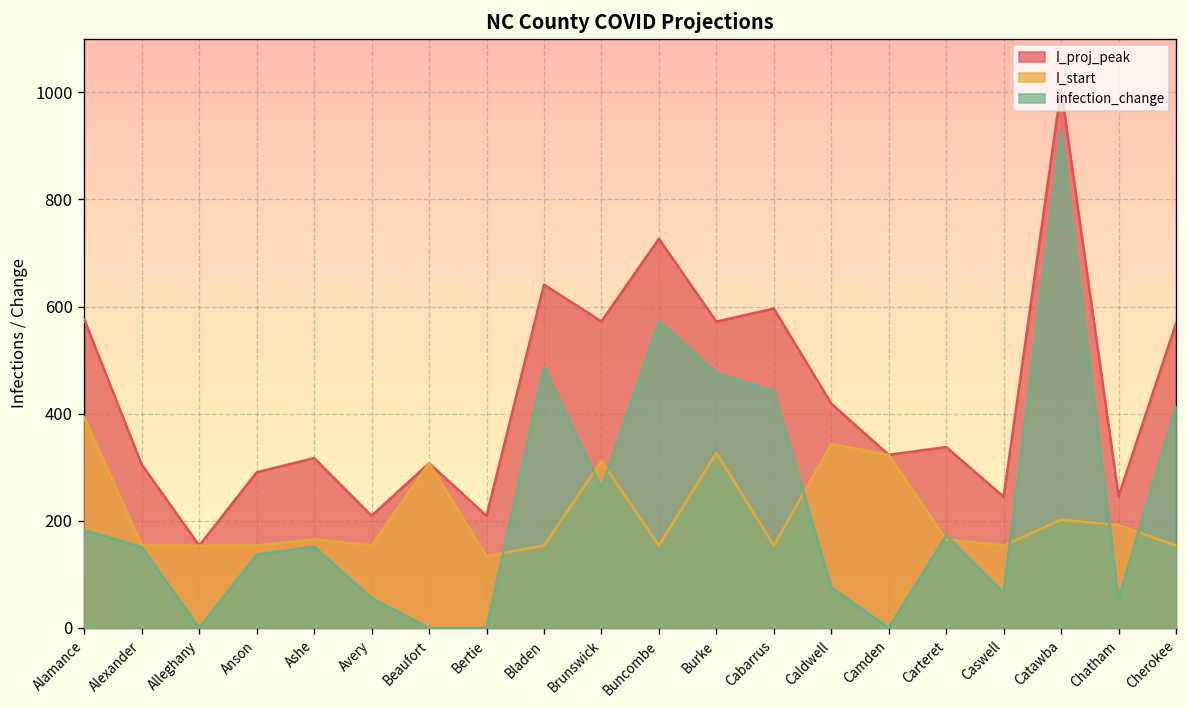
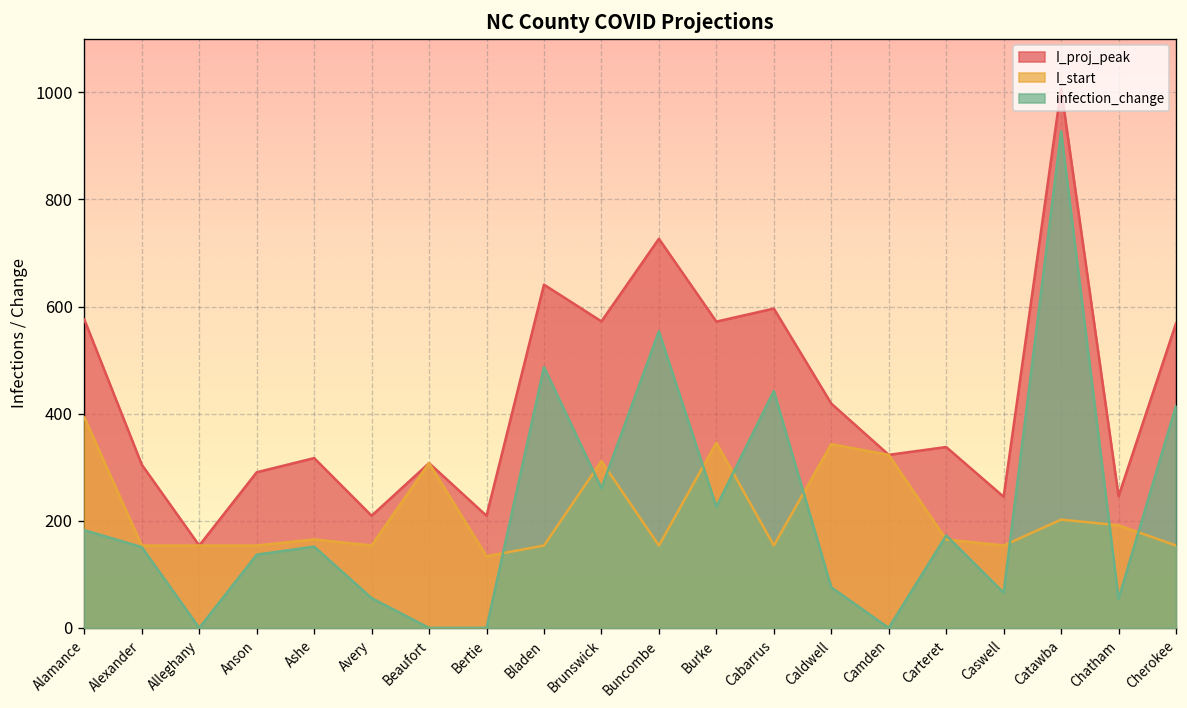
infection_change, Buncombe: 570 -> 550
I_start, Burke: 330 -> 350
infection_change, Burke: 480 -> 230
